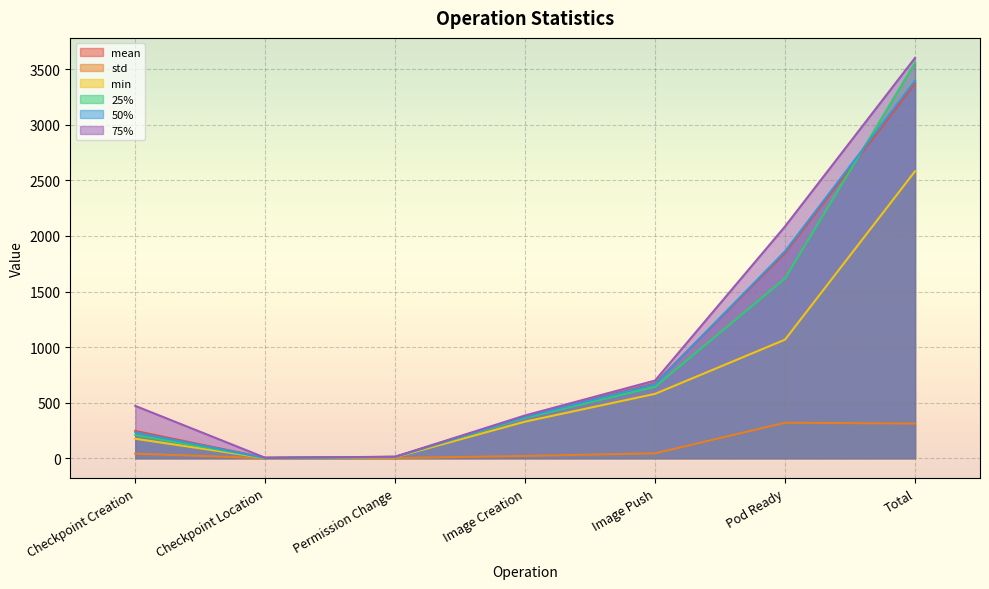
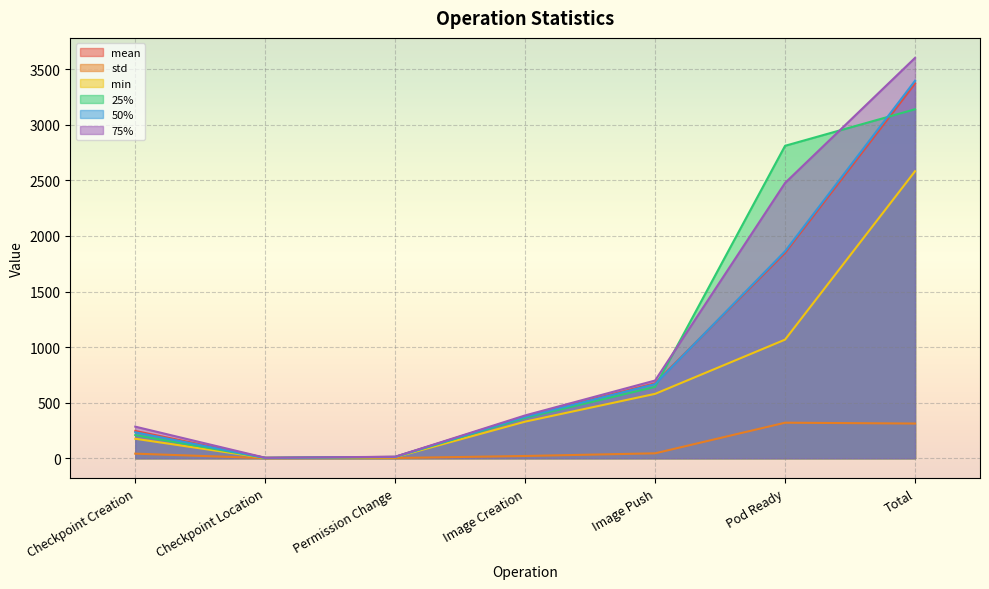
75%, Checkpoint Creation: 470 -> 280
25%, Pod Ready: 1620 -> 2810
75%, Pod Ready: 2090 -> 2480
25%, Total: 3560 -> 3140
